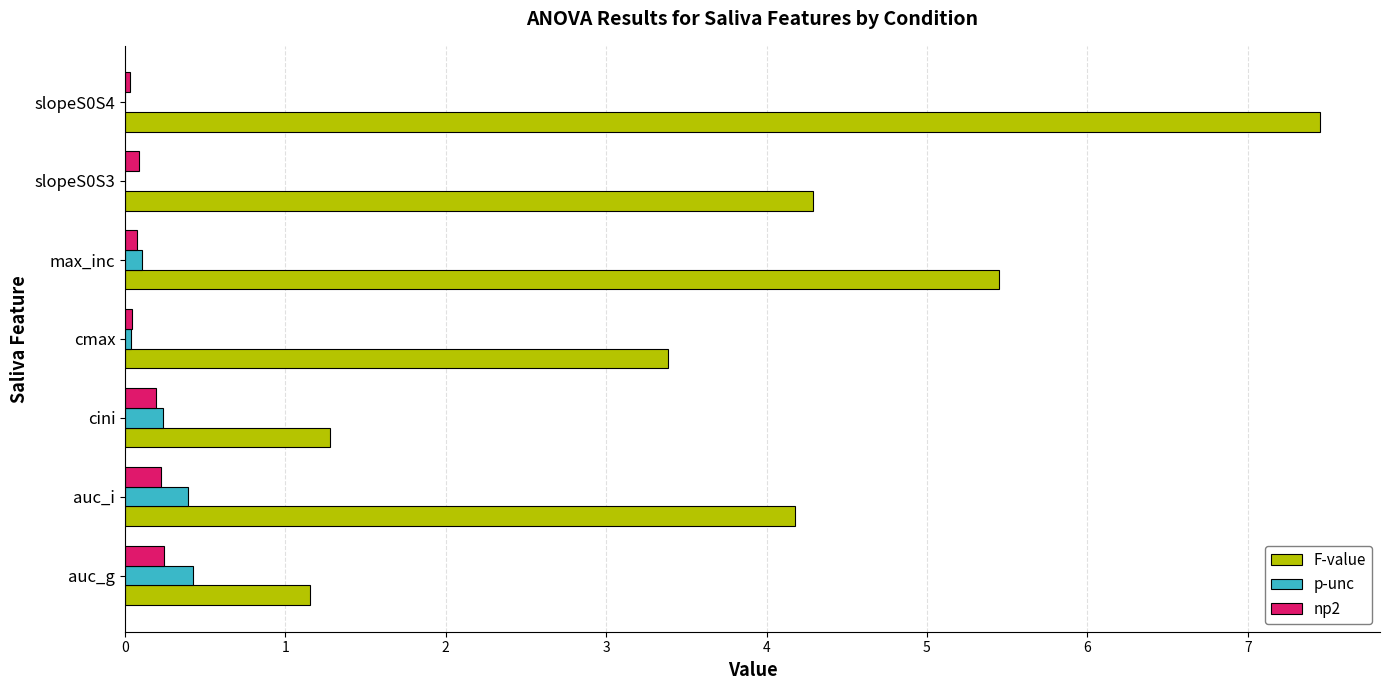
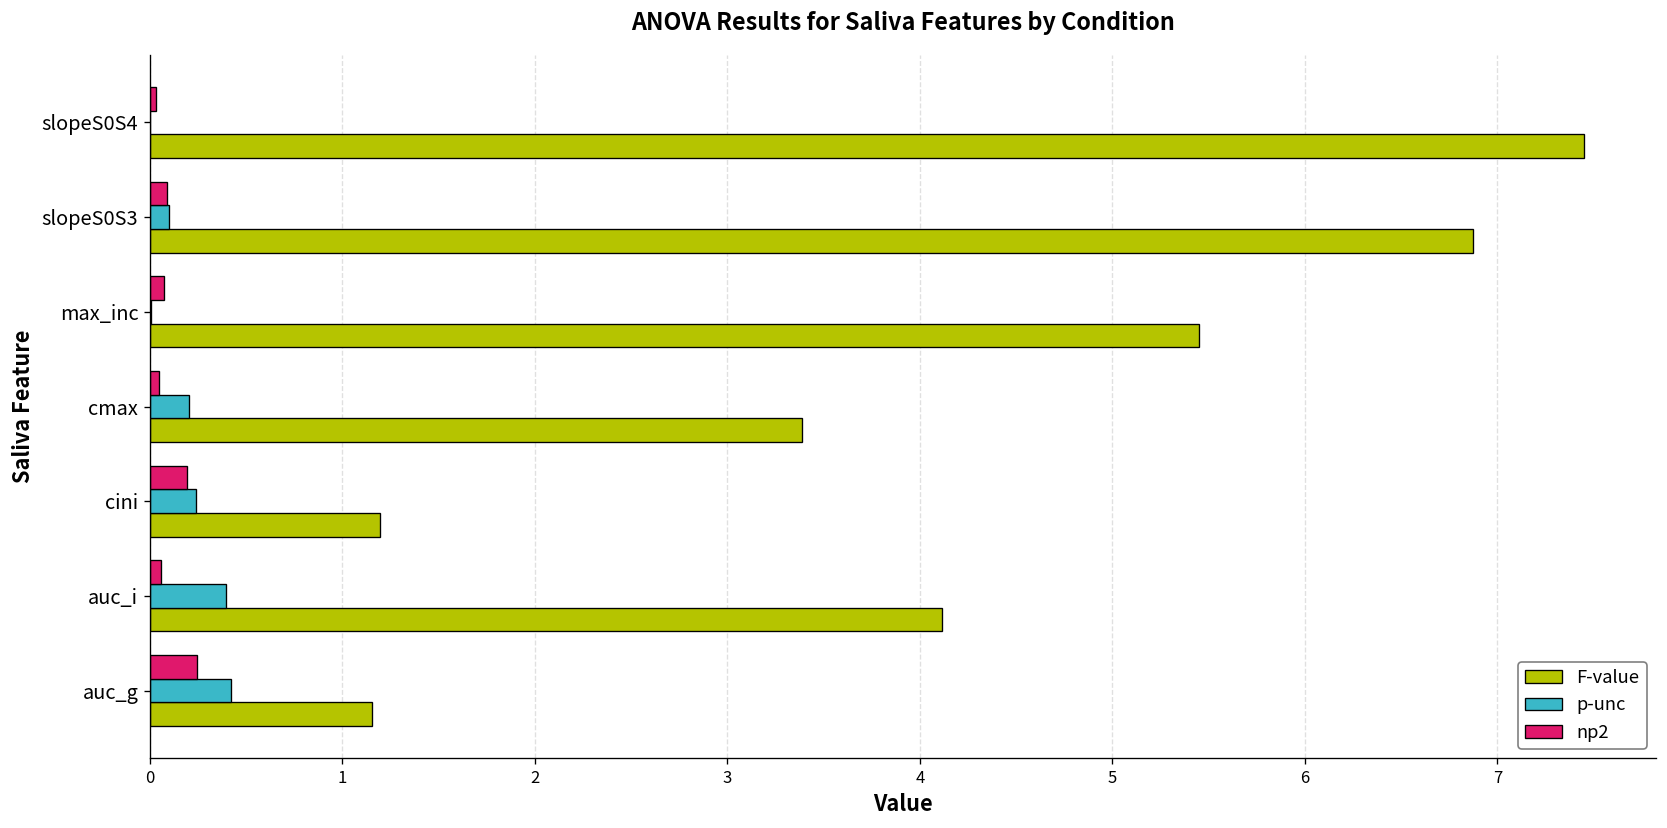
p-unc, slopeS0S3: 0.00 -> 0.10
F-value, slopeS0S3: 4.29 -> 6.88
p-unc, max_inc: 0.11 -> 0.01
p-unc, cmax: 0.04 -> 0.20
F-value, cini: 1.28 -> 1.20
np2, auc_i: 0.22 -> 0.06
F-value, auc_i: 4.18 -> 4.12
